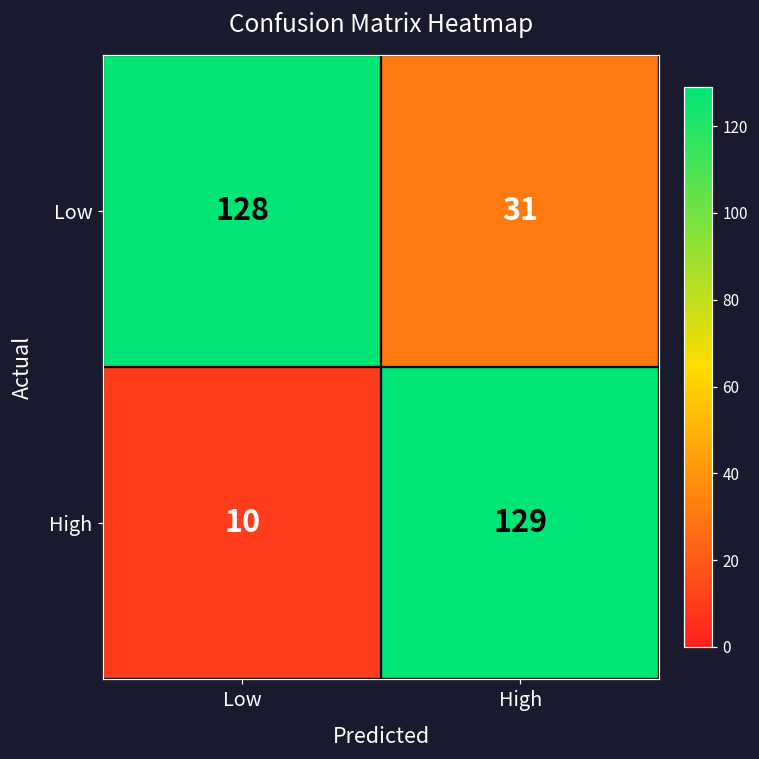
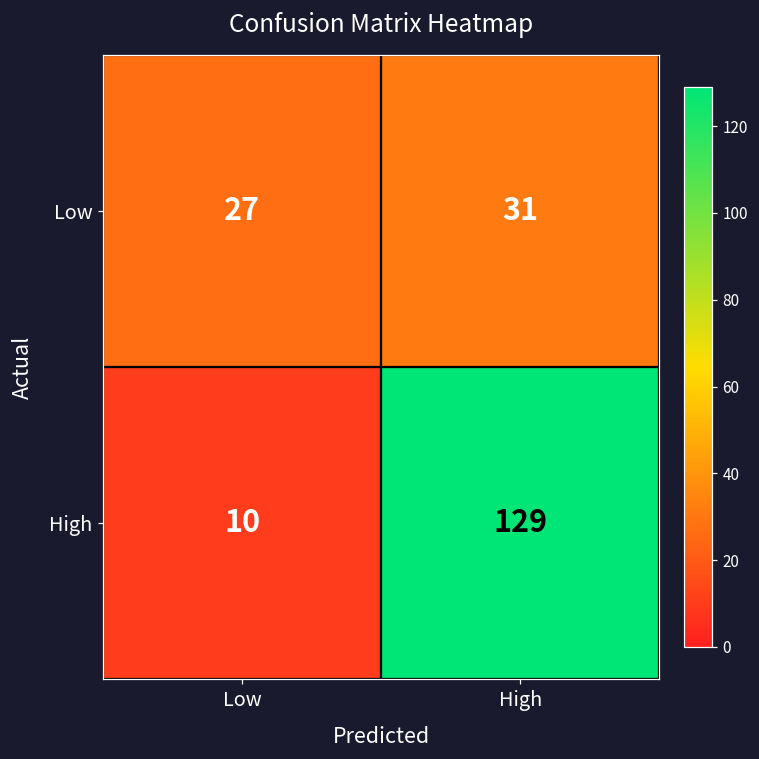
Low, Low: 128 -> 27
